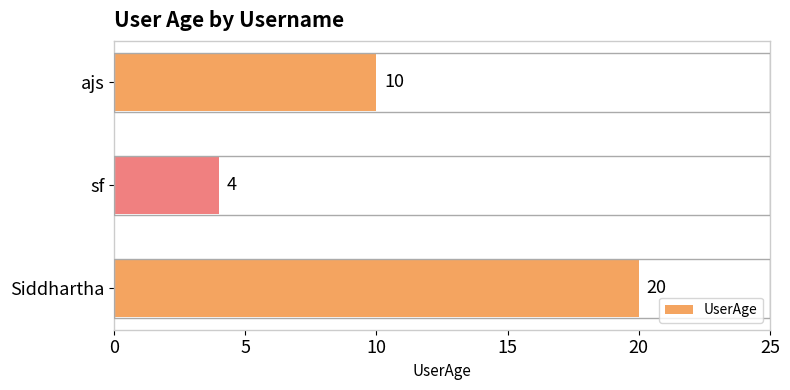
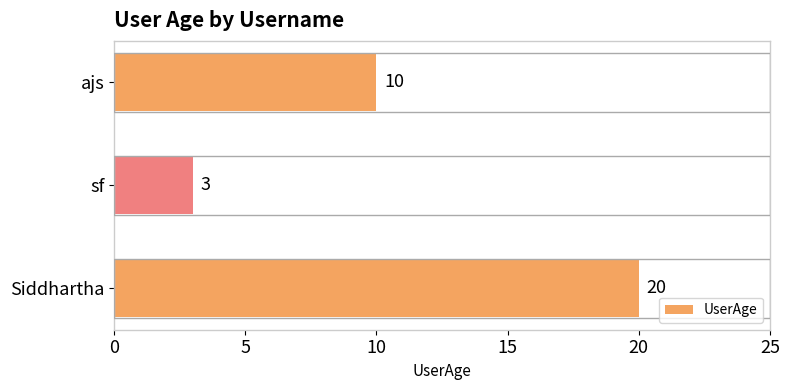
sf: 4 -> 3
